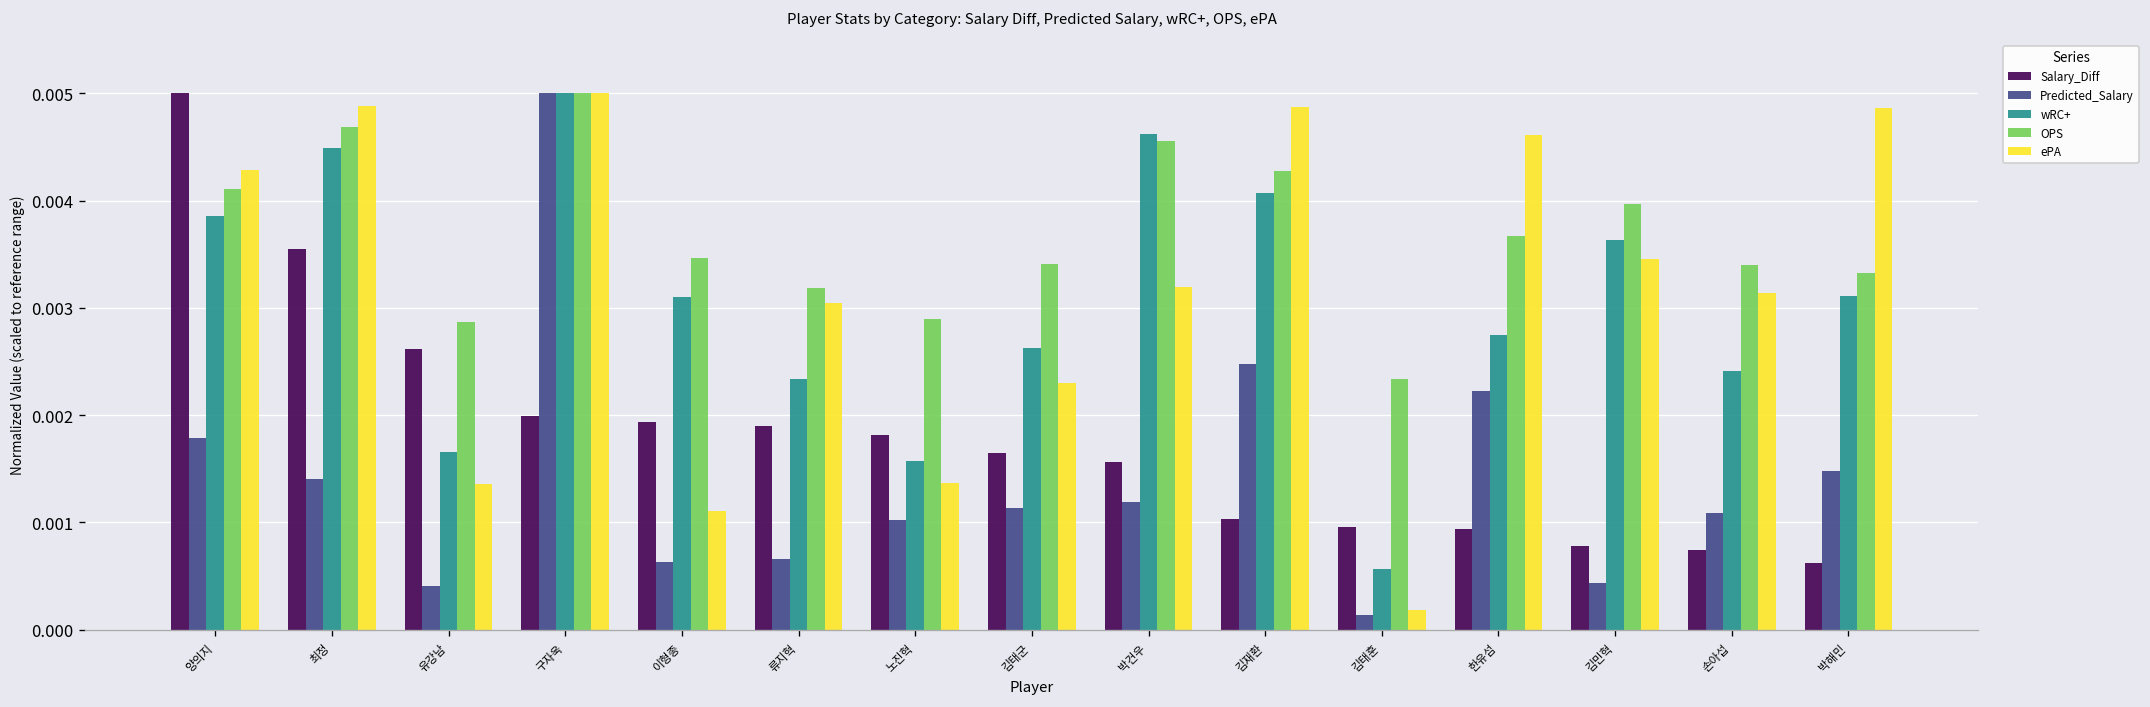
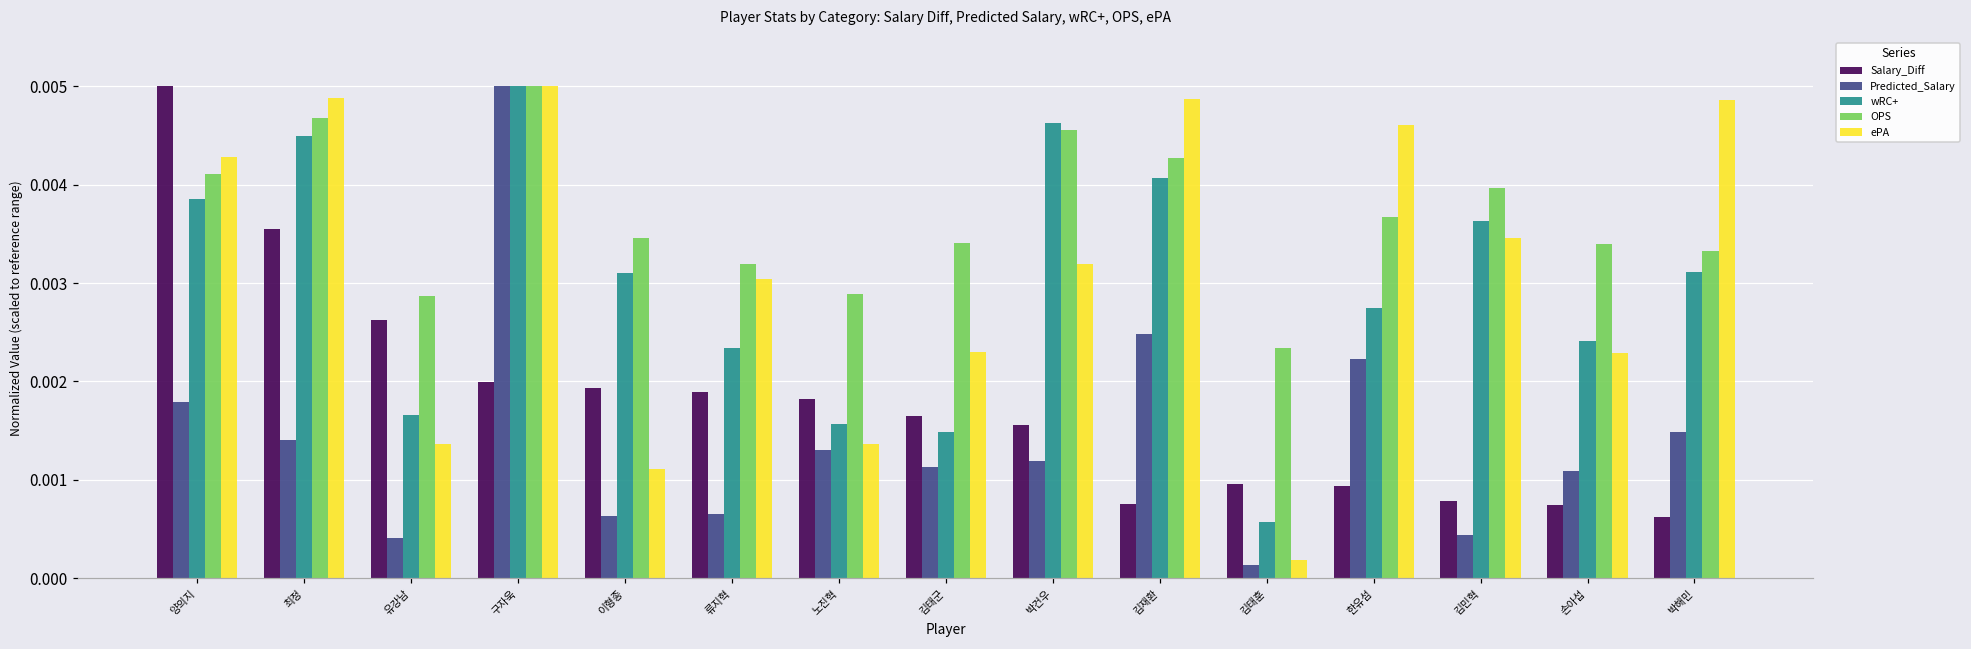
Predicted_Salary, 노진혁: 0.0010 -> 0.0013
wRC+, 김태군: 0.0026 -> 0.0015
Salary_Diff, 김재환: 0.0010 -> 0.0008
ePA, 손아섭: 0.0031 -> 0.0023
